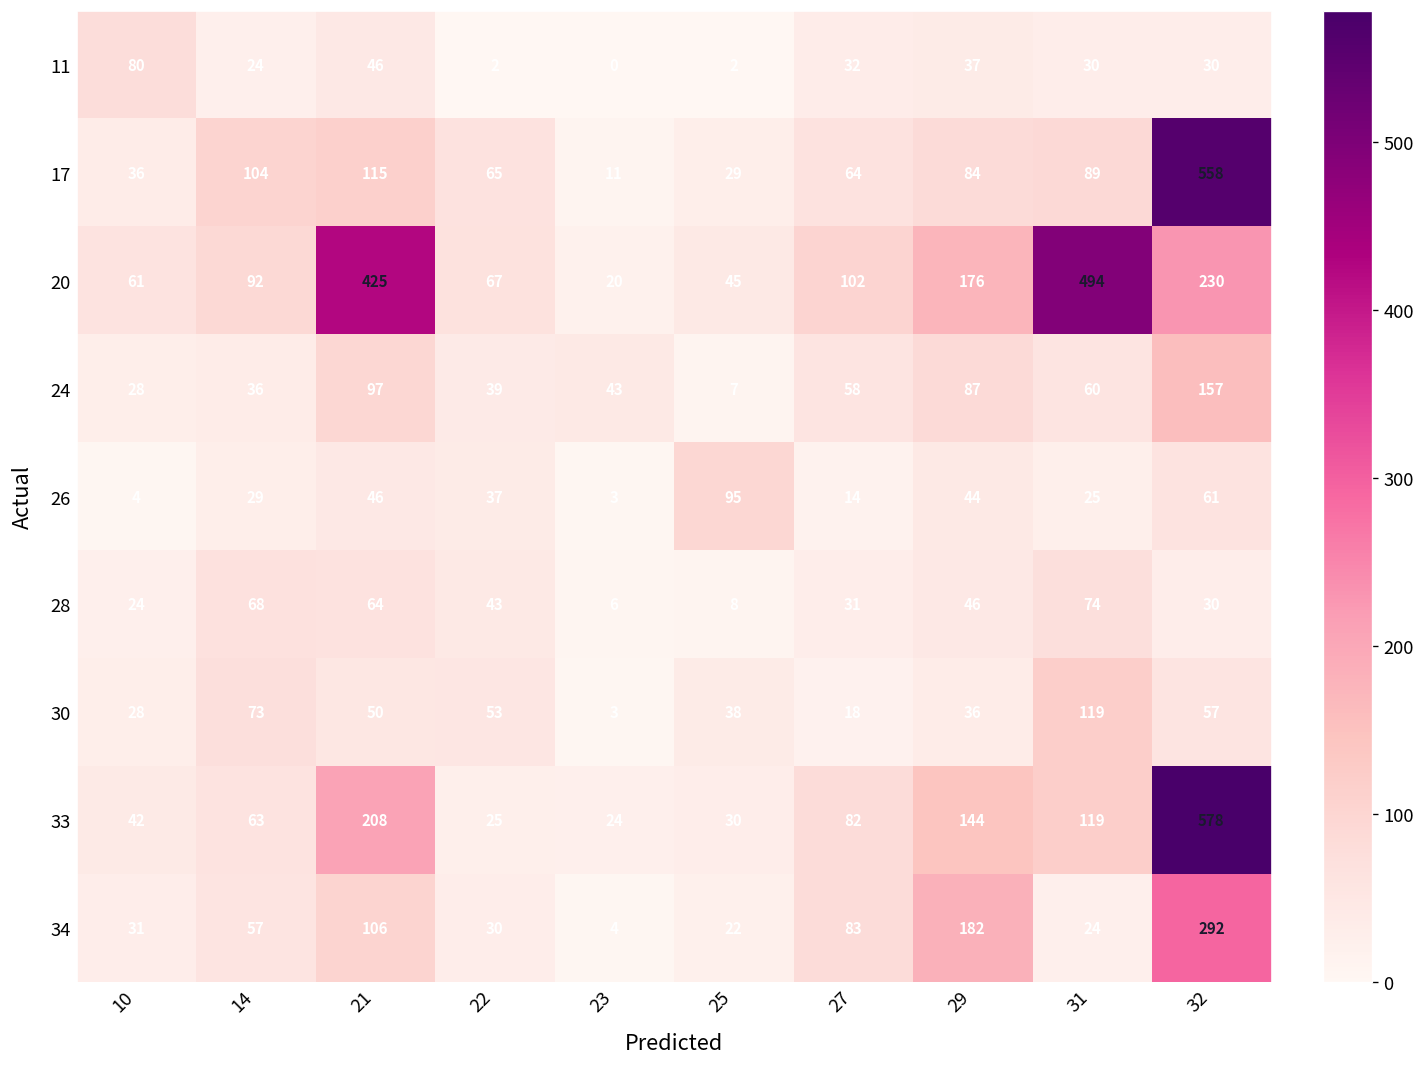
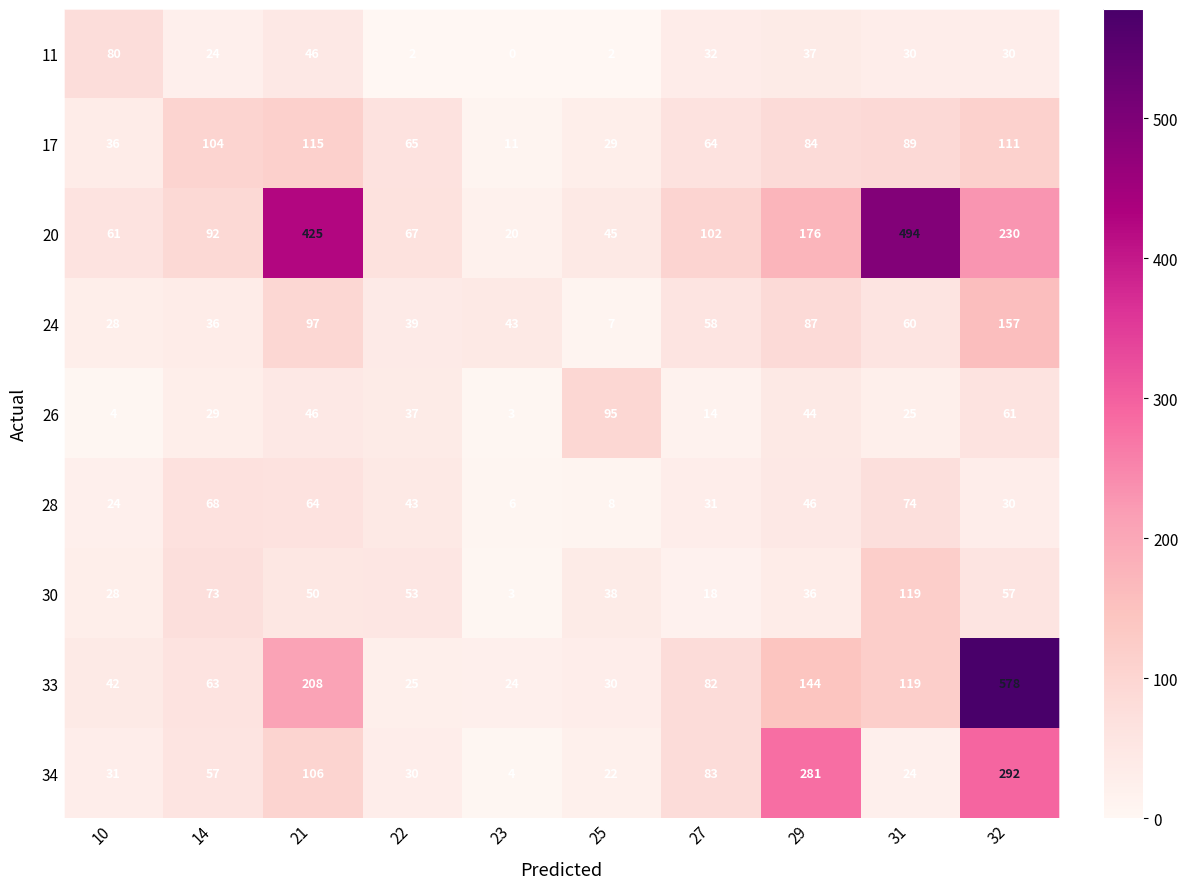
17, 32: 558 -> 111
34, 29: 182 -> 281
